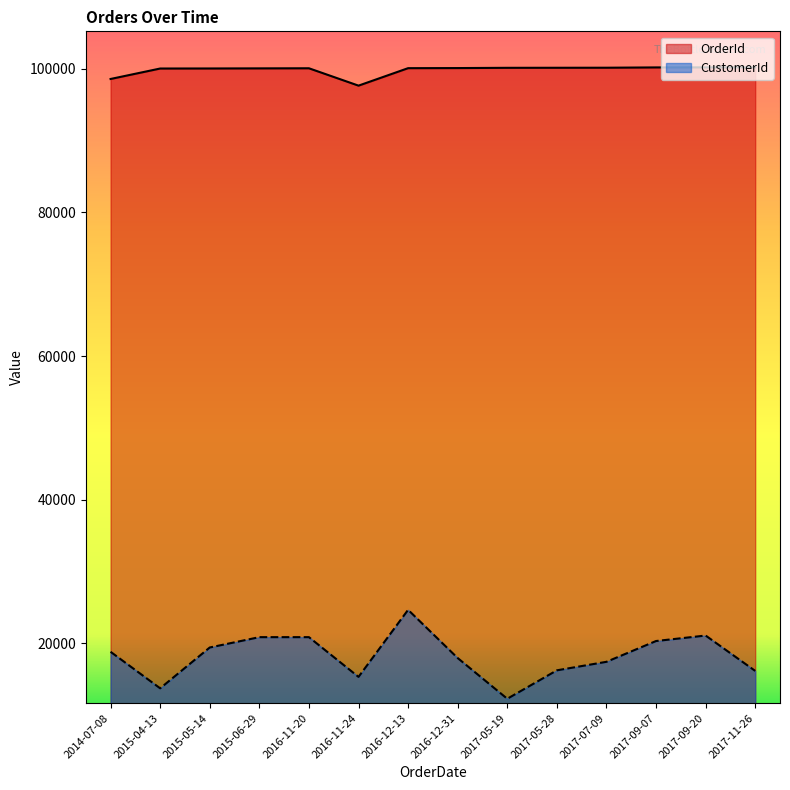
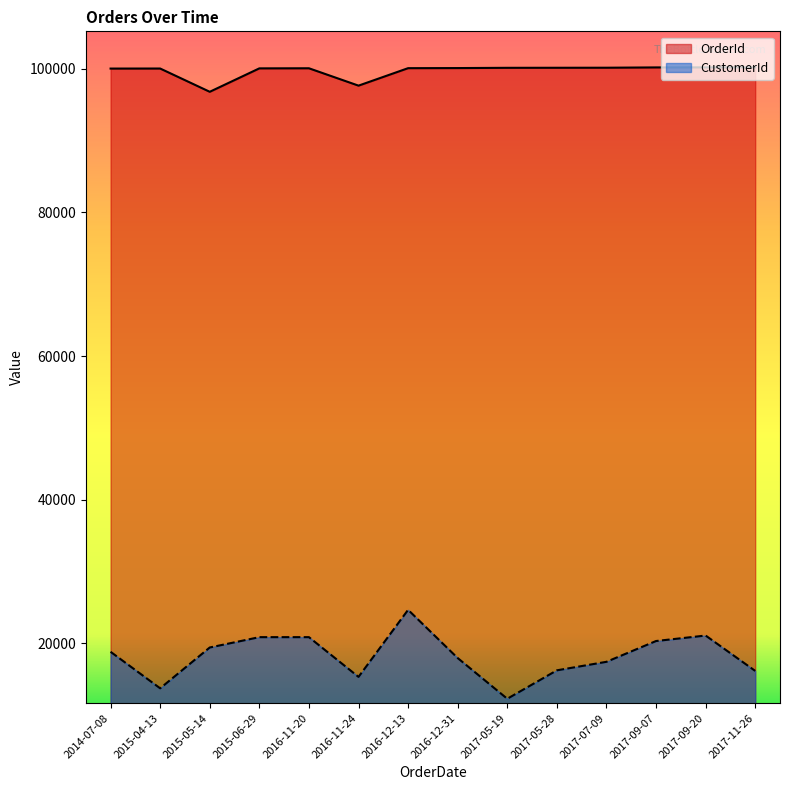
OrderId, 2014-07-08: 99000 -> 100000
OrderId, 2015-05-14: 100000 -> 97000
